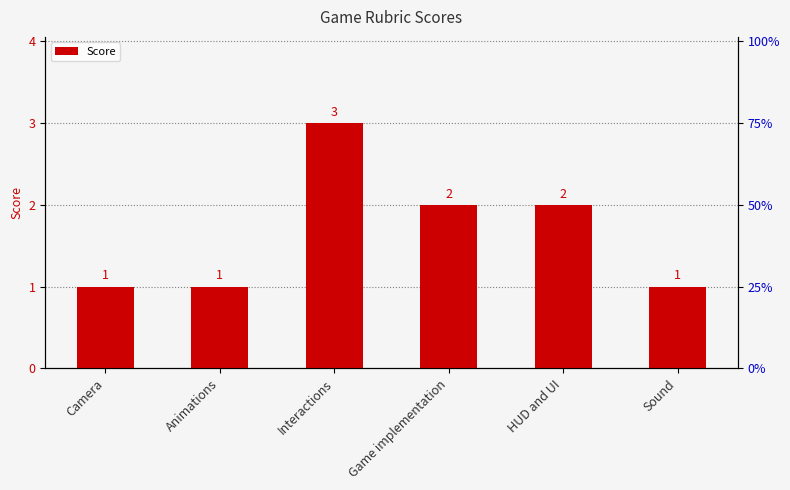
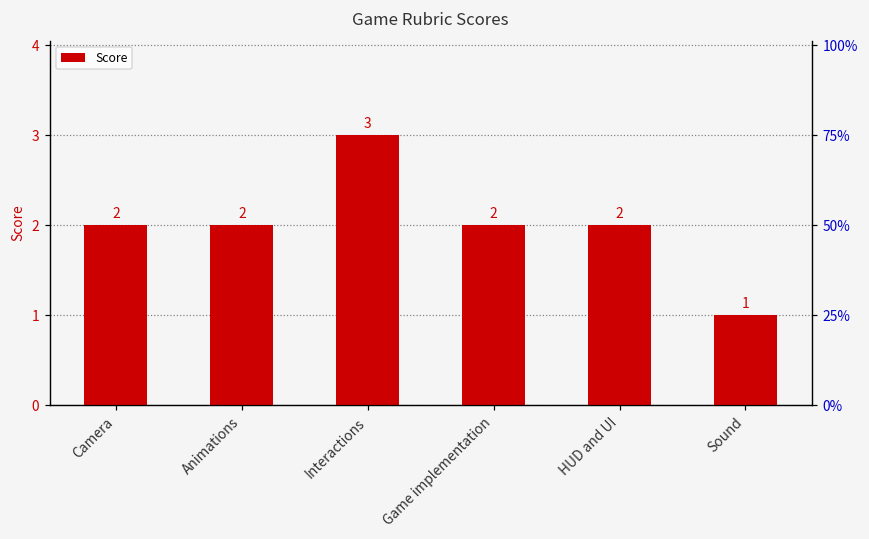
Camera: 1 -> 2
Animations: 1 -> 2
